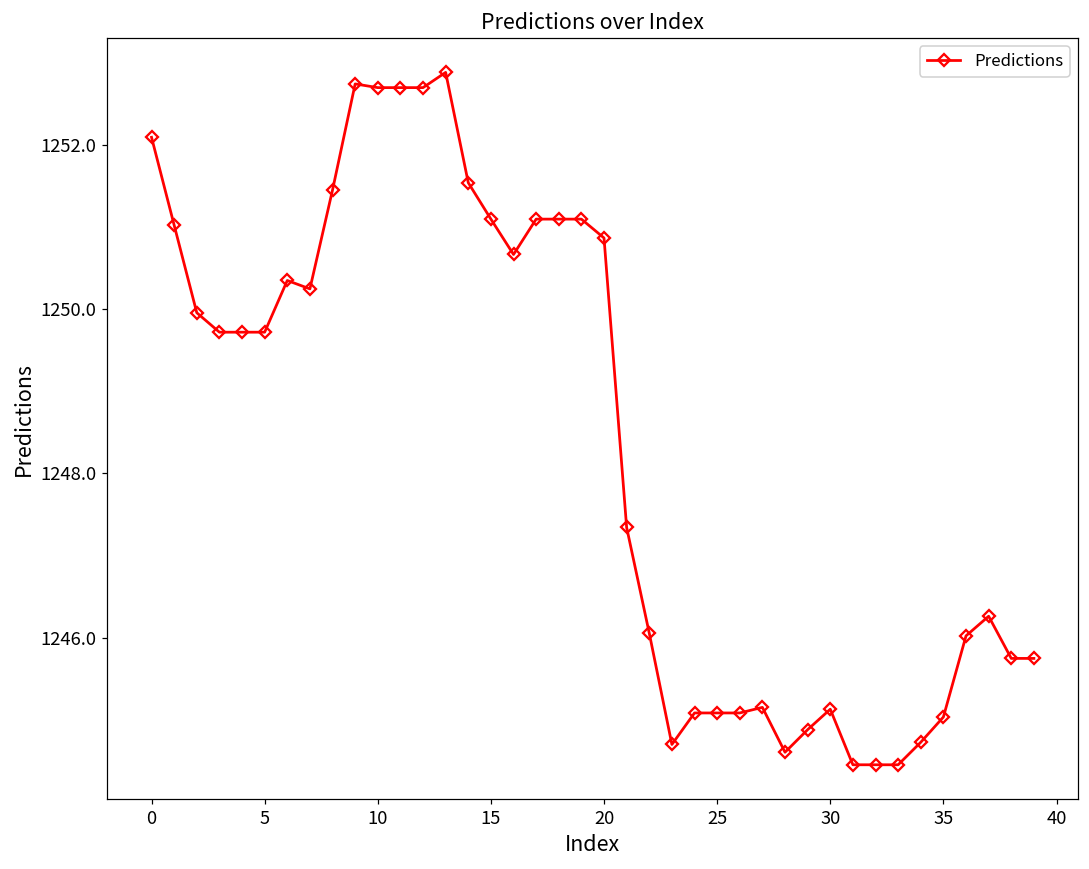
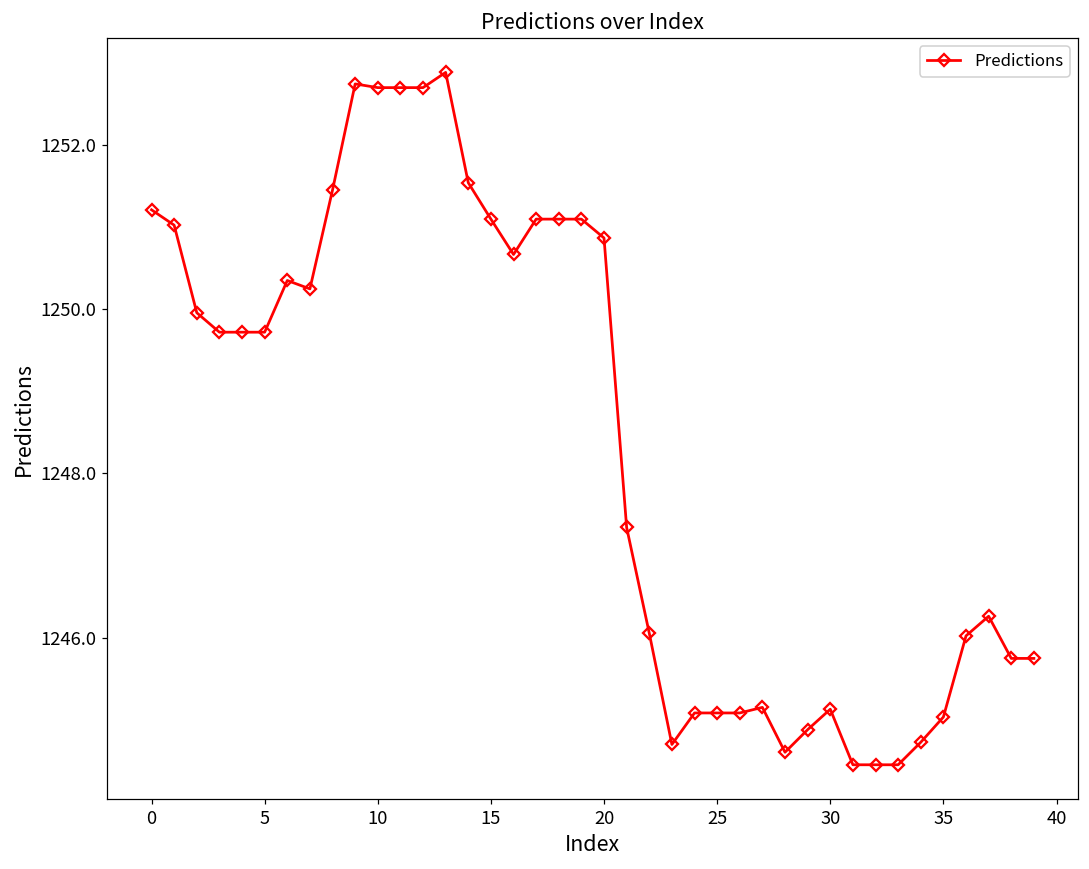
0: 1252.1 -> 1251.2
